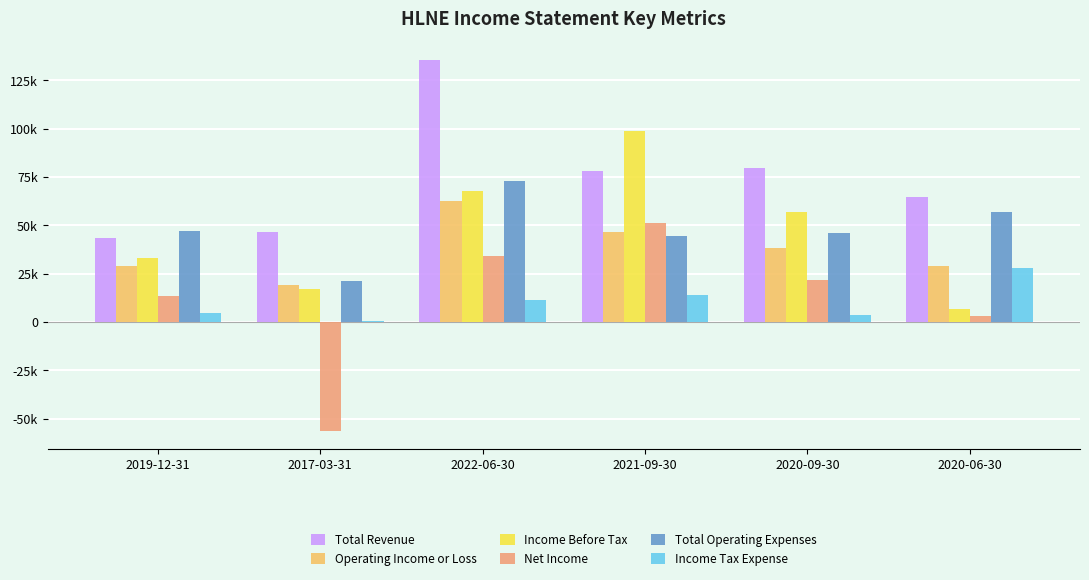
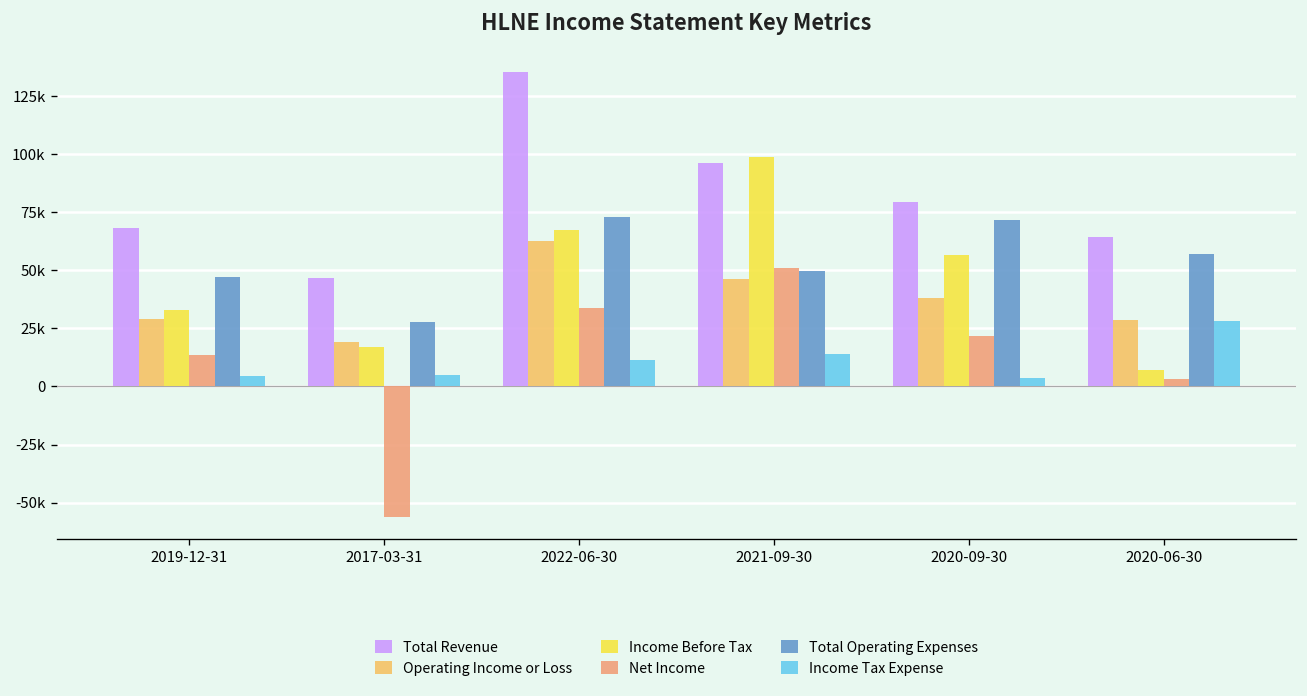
Total Revenue, 2019-12-31: 43000 -> 68000
Total Operating Expenses, 2017-03-31: 21000 -> 28000
Income Tax Expense, 2017-03-31: 1000 -> 5000
Total Revenue, 2021-09-30: 78000 -> 96000
Total Operating Expenses, 2021-09-30: 45000 -> 50000
Total Operating Expenses, 2020-09-30: 46000 -> 72000
